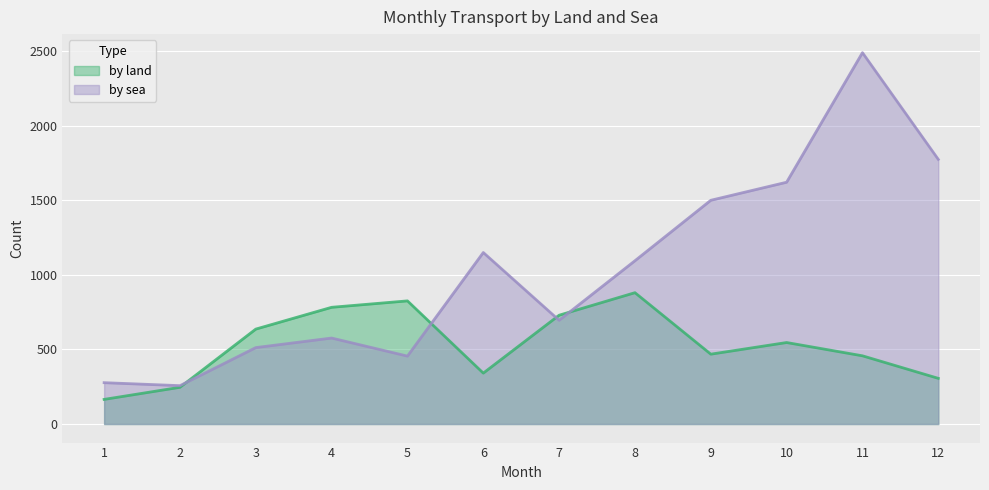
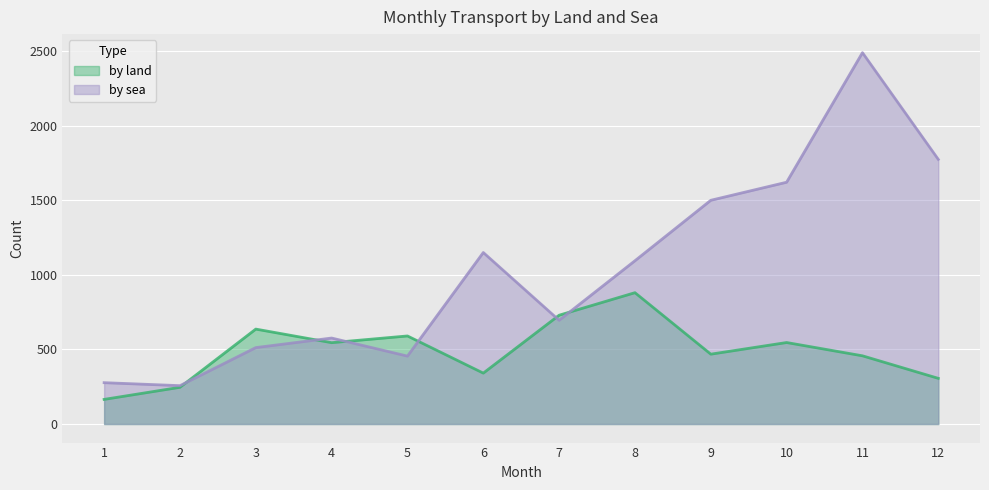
by land, 4: 780 -> 550
by land, 5: 830 -> 590
